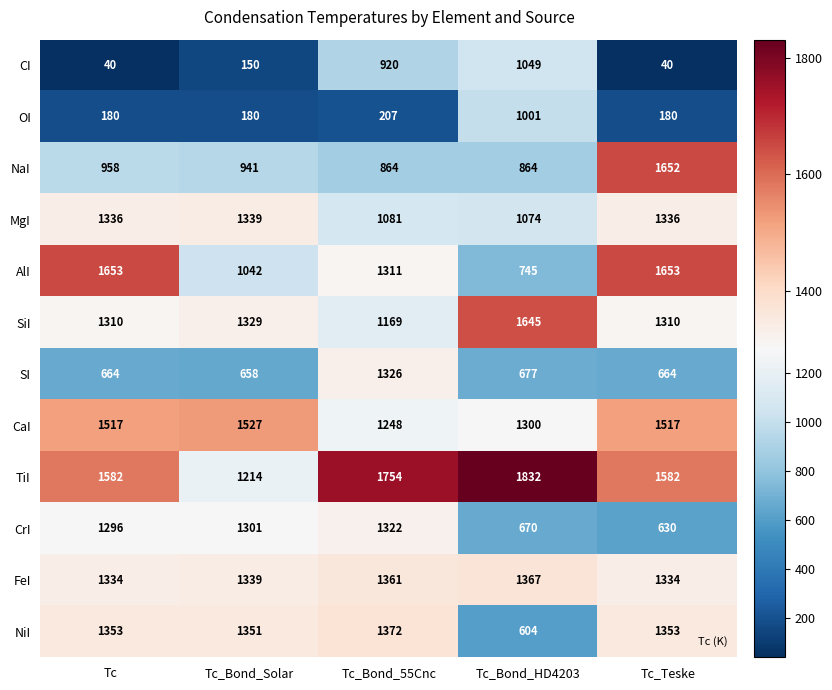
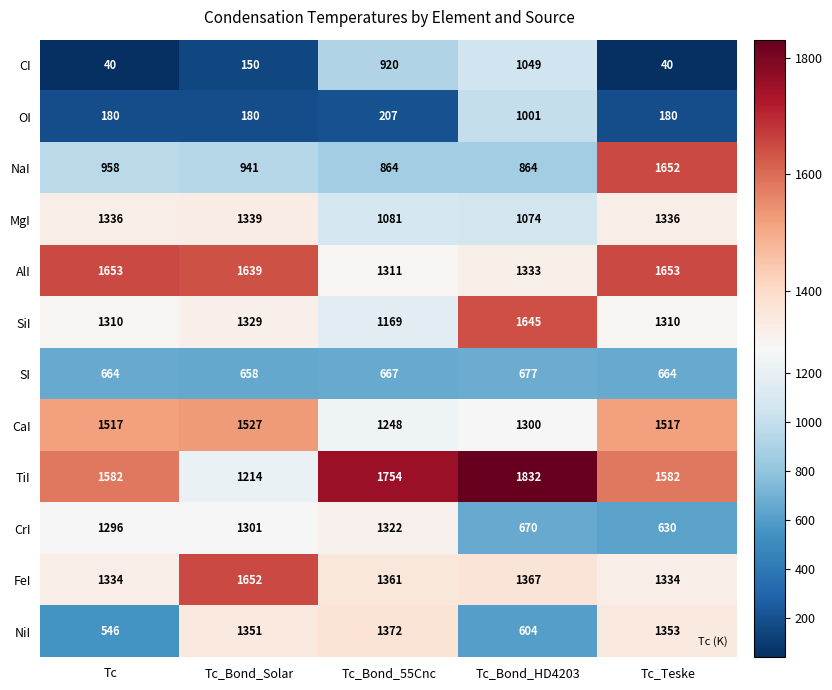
AlI, Tc_Bond_Solar: 1042 -> 1639
AlI, Tc_Bond_HD4203: 745 -> 1333
SI, Tc_Bond_55Cnc: 1326 -> 667
FeI, Tc_Bond_Solar: 1339 -> 1652
NiI, Tc: 1353 -> 546
